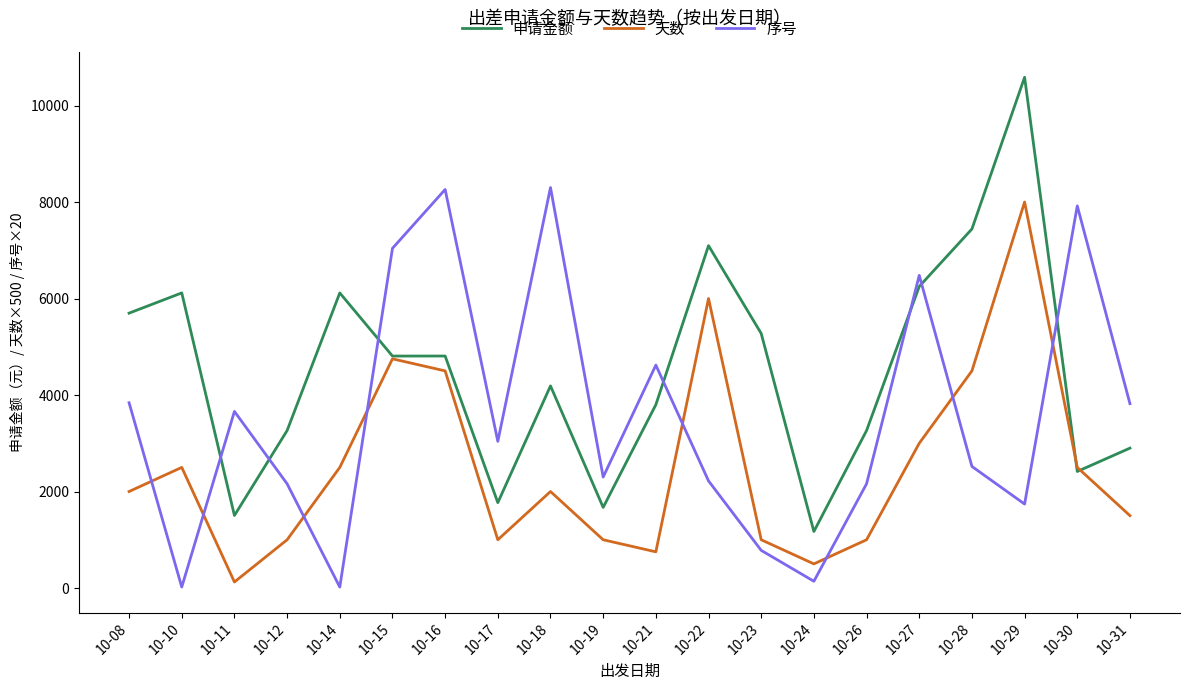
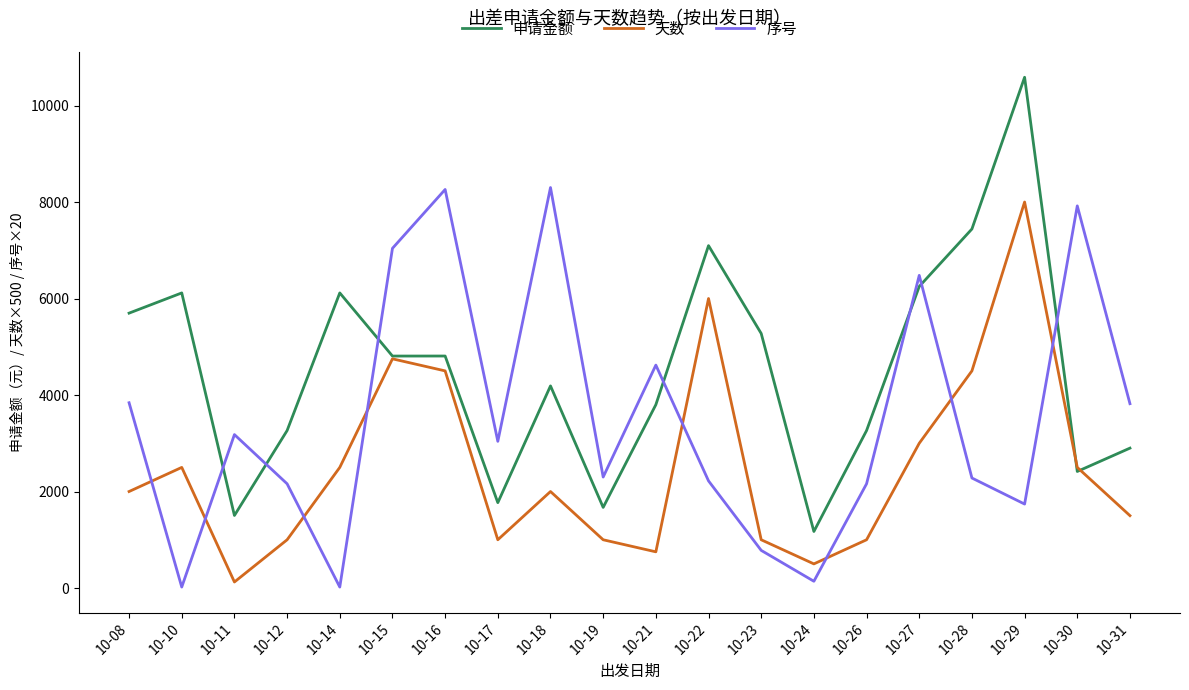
序号, 10-11: 3700 -> 3200
序号, 10-28: 2500 -> 2300
